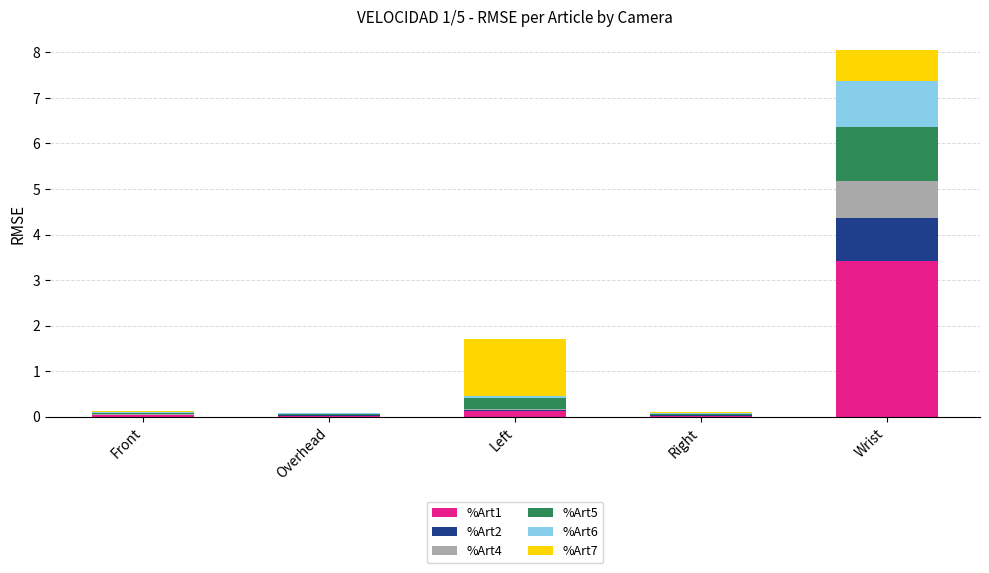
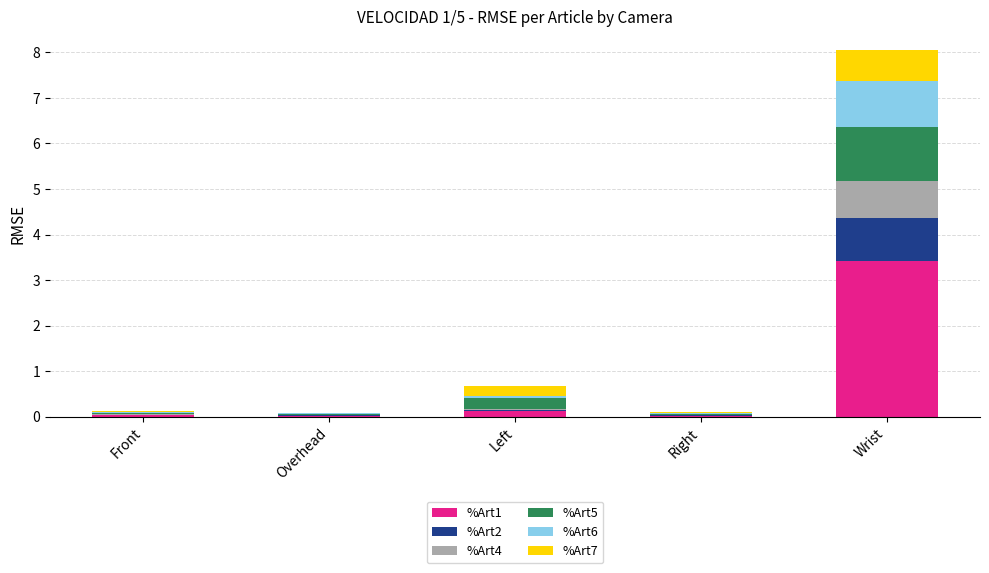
%Art7, Left: 1.3 -> 0.2
